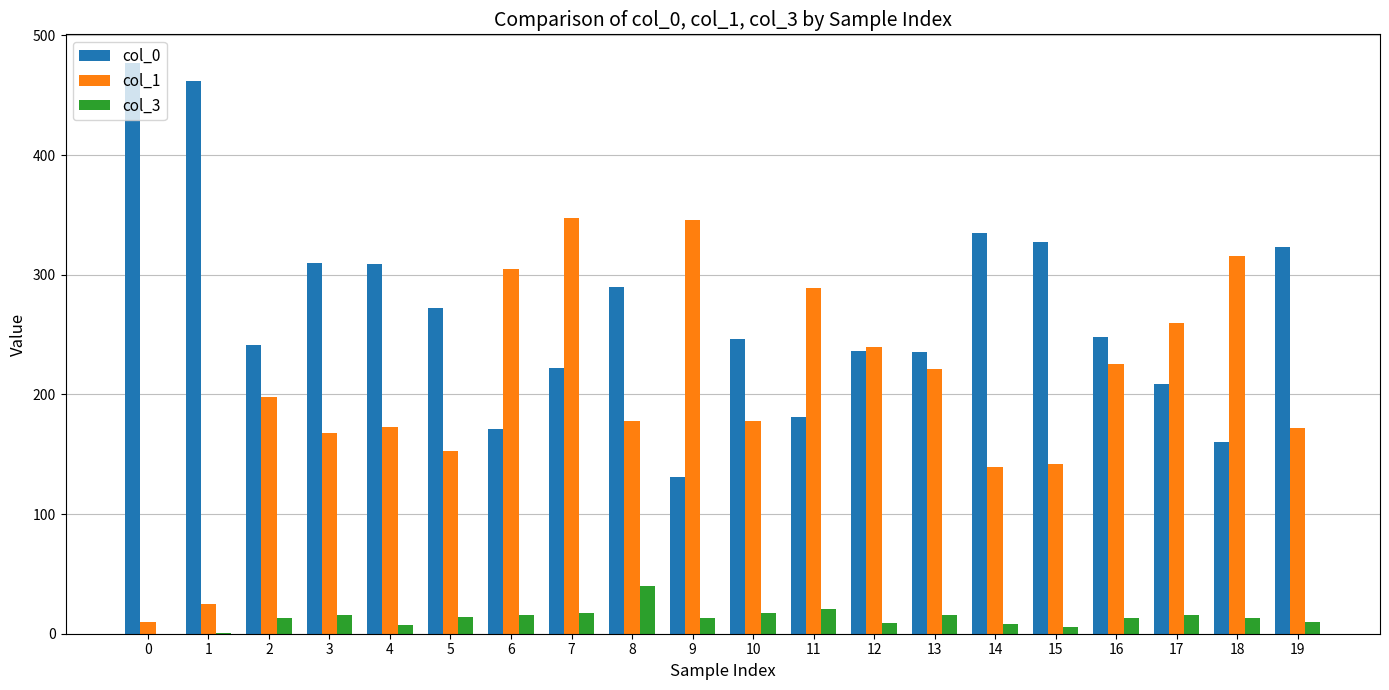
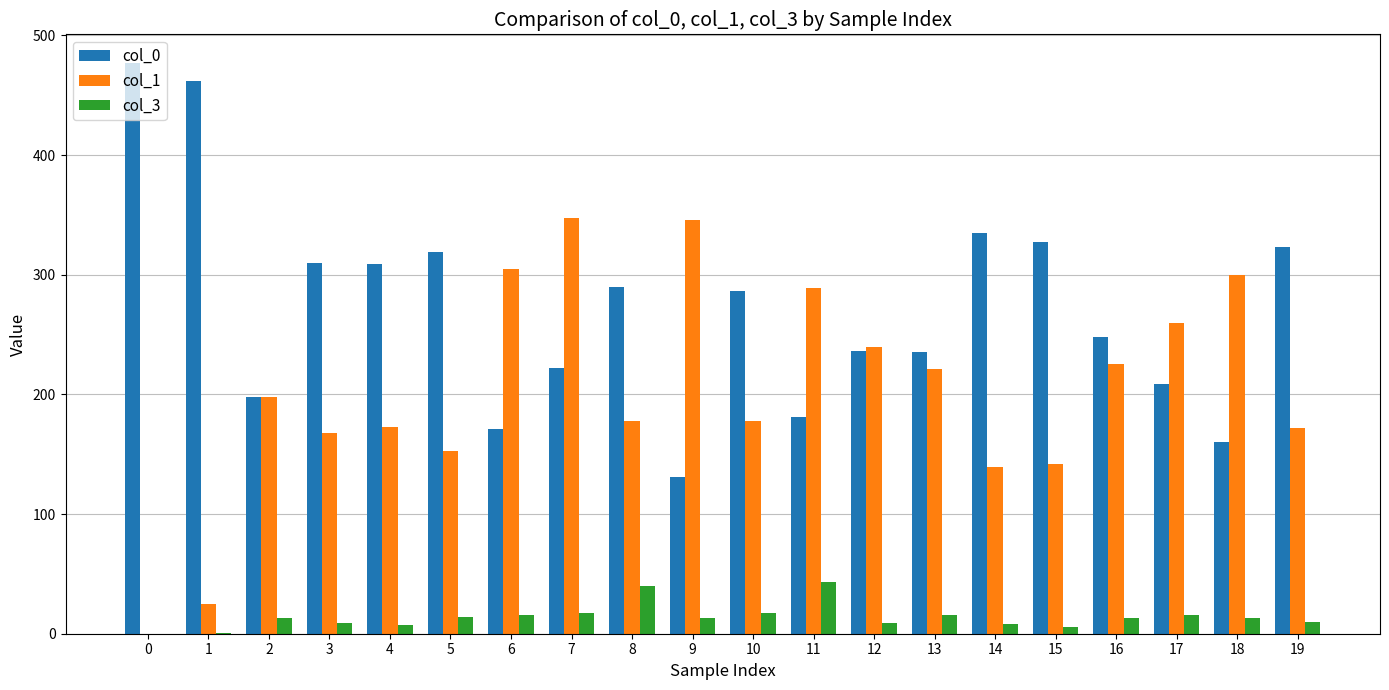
col_1, 0: 10 -> 0
col_0, 2: 241 -> 198
col_3, 3: 16 -> 9
col_0, 5: 272 -> 319
col_0, 10: 246 -> 286
col_3, 11: 21 -> 43
col_1, 18: 316 -> 300
